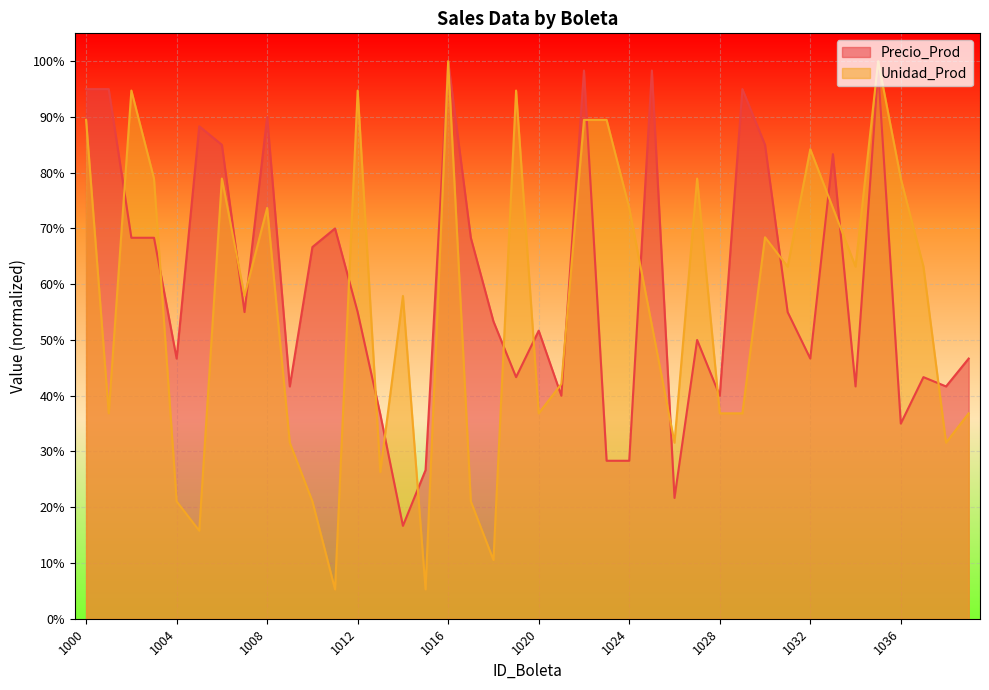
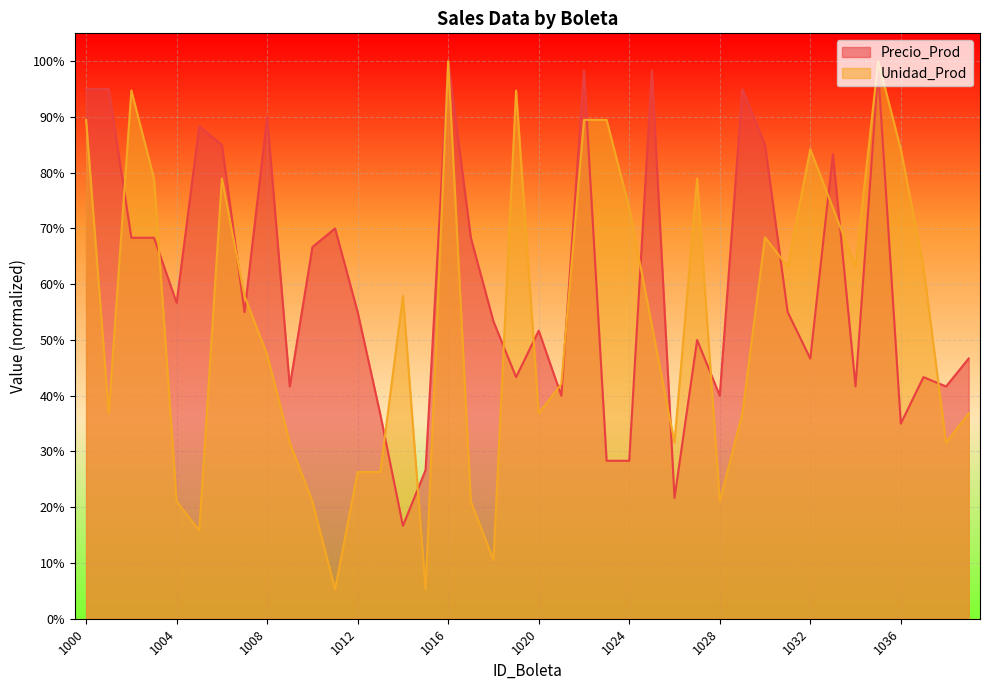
Precio_Prod, 1004: 47% -> 57%
Unidad_Prod, 1008: 74% -> 47%
Unidad_Prod, 1012: 95% -> 26%
Unidad_Prod, 1028: 37% -> 21%
Unidad_Prod, 1036: 79% -> 84%
